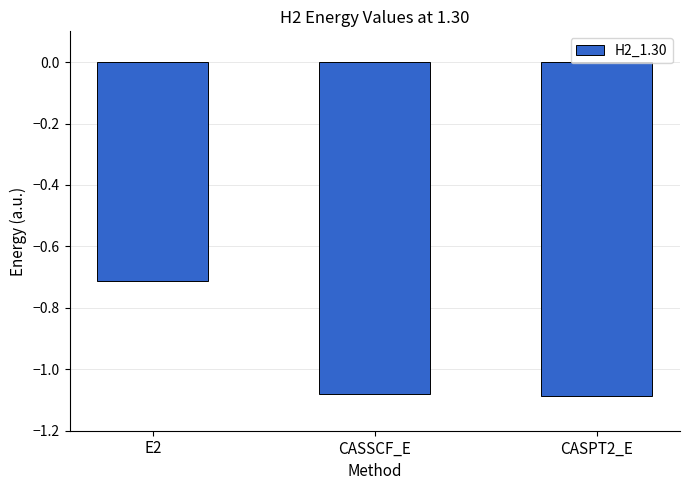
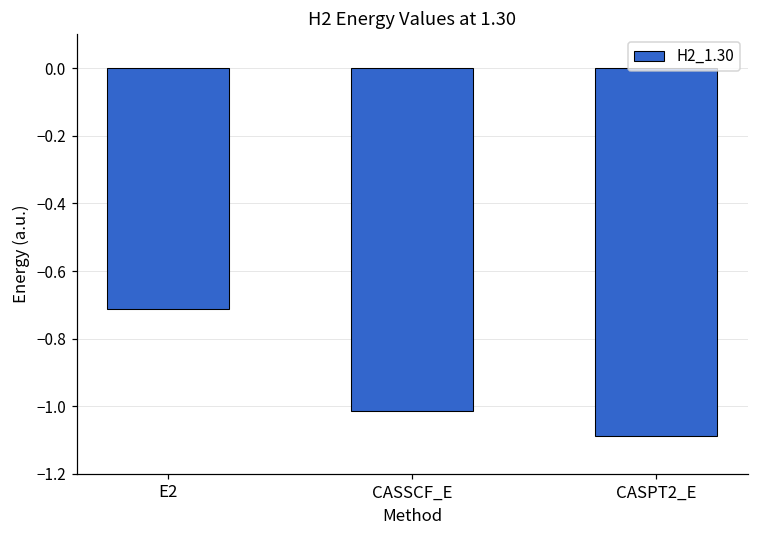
CASSCF_E: -1.08 -> -1.01
